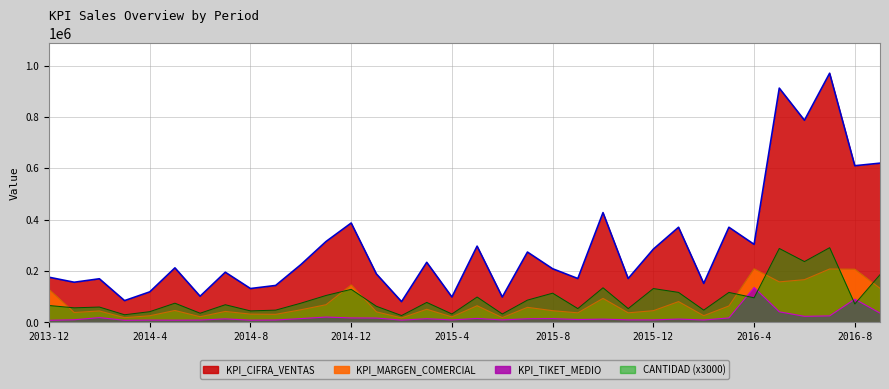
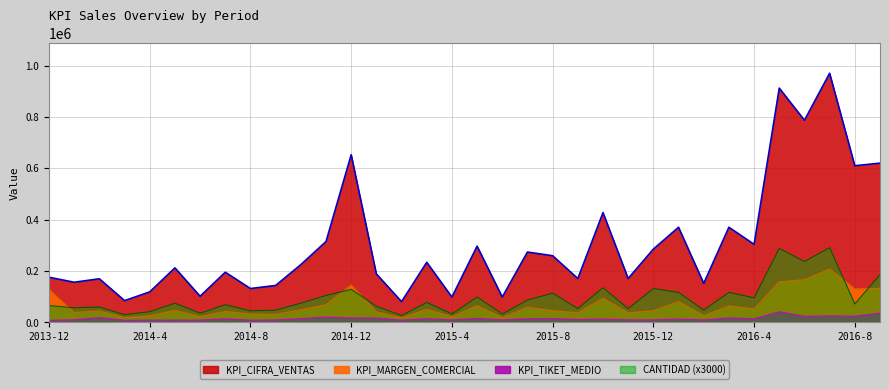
KPI_CIFRA_VENTAS, 2014-12: 390000 -> 650000
KPI_CIFRA_VENTAS, 2015-8: 210000 -> 260000
KPI_MARGEN_COMERCIAL, 2016-4: 210000 -> 50000
KPI_TIKET_MEDIO, 2016-4: 140000 -> 10000
KPI_MARGEN_COMERCIAL, 2016-8: 210000 -> 130000
KPI_TIKET_MEDIO, 2016-8: 90000 -> 20000
